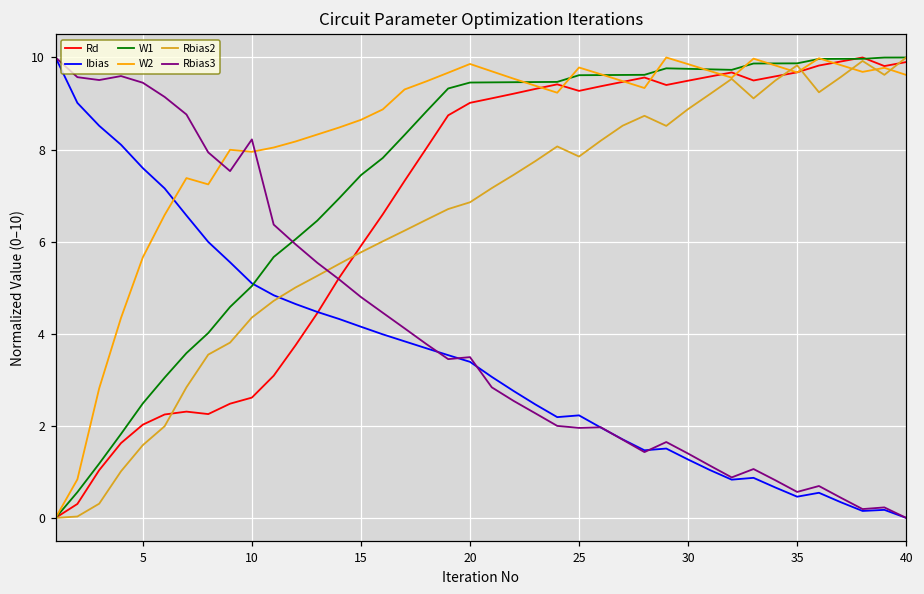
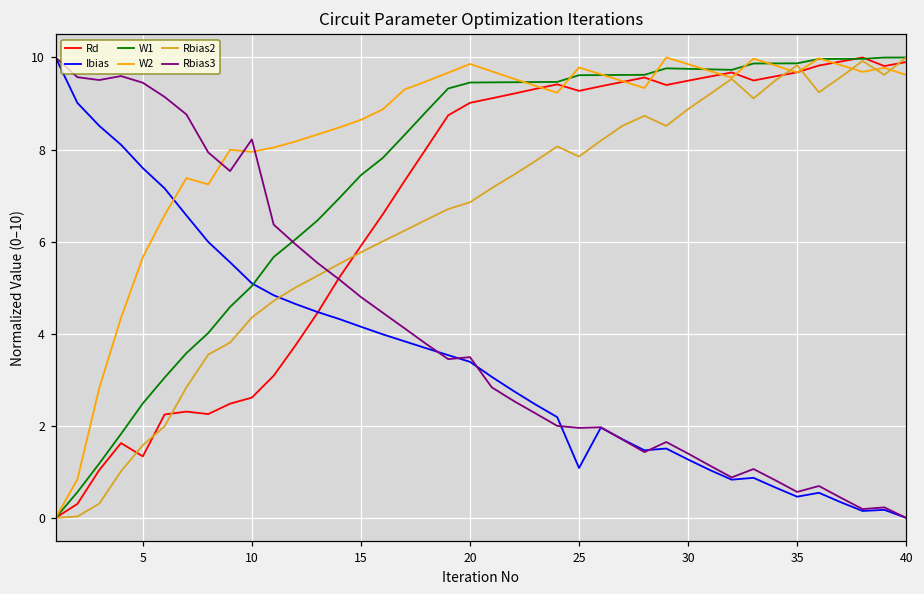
Rd, 5: 2.0 -> 1.3
Ibias, 25: 2.2 -> 1.1
